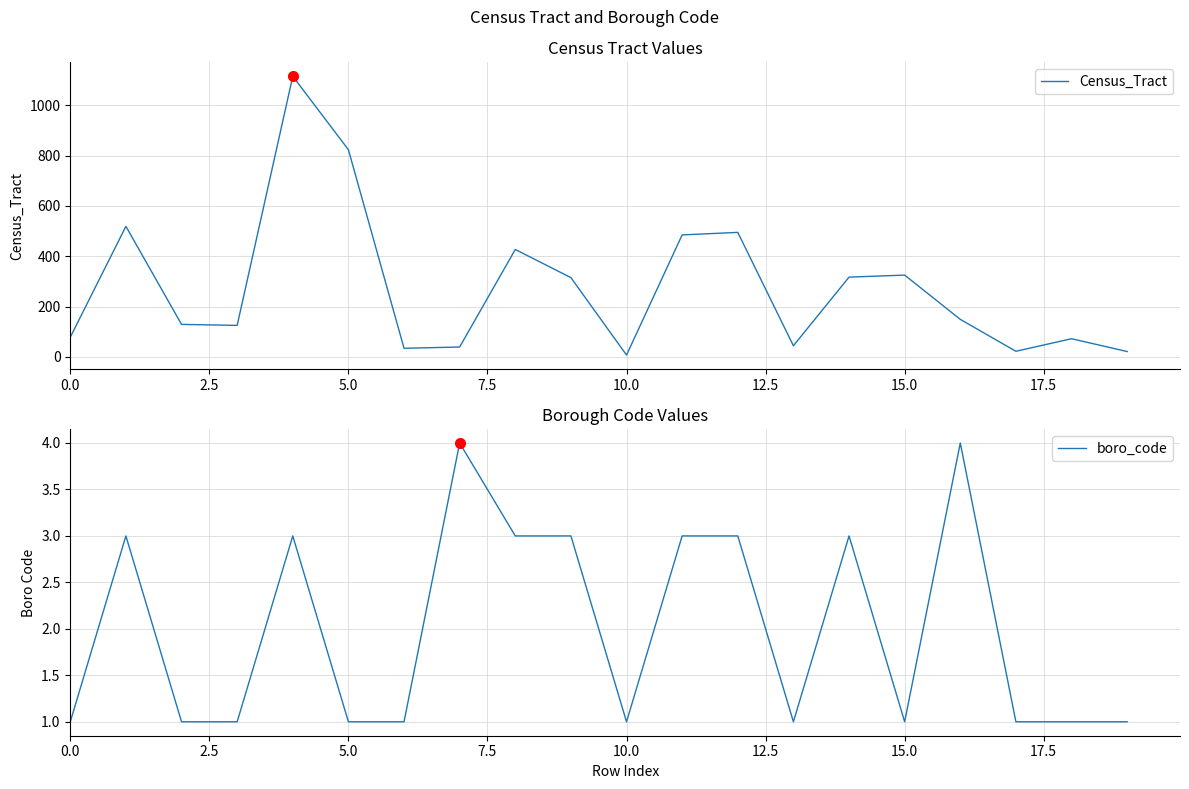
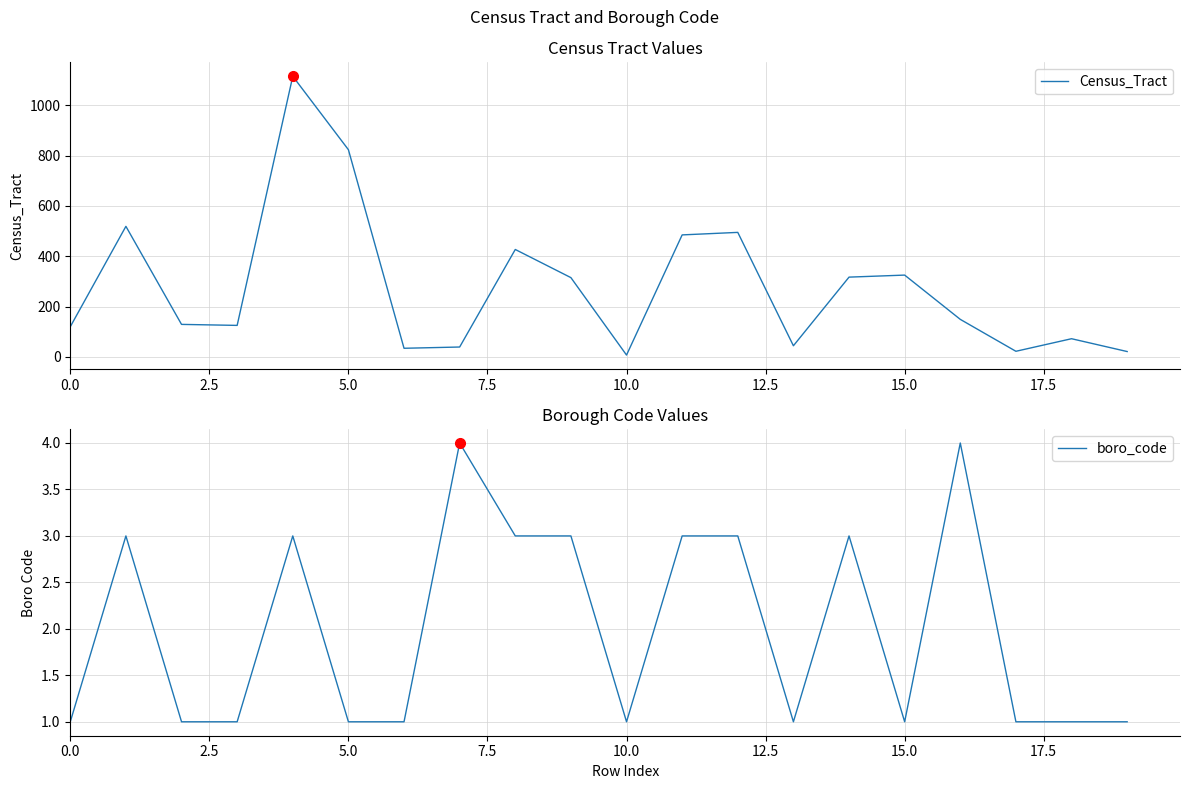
Census Tract Values, Census_Tract, 0.0: 80 -> 120
